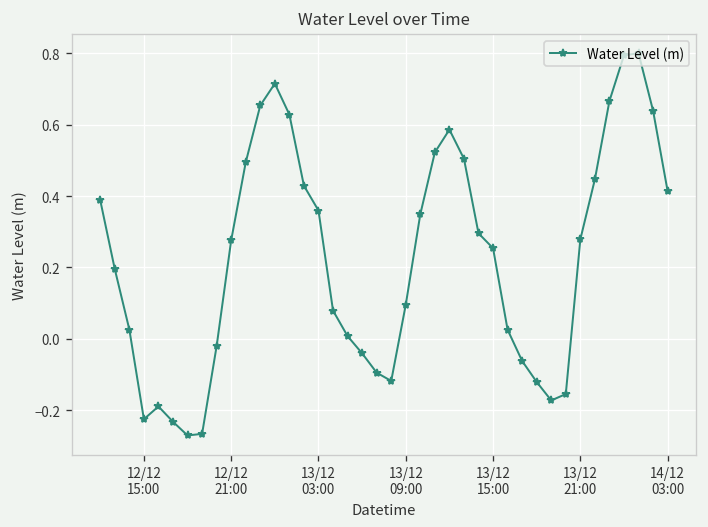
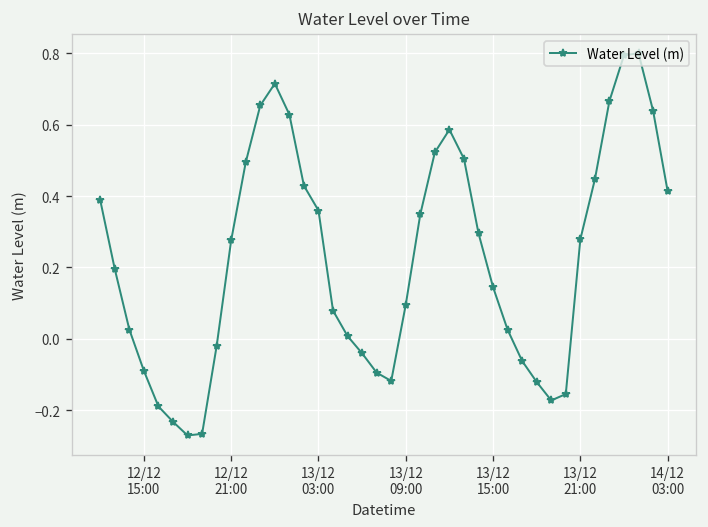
12/12 15:00: -0.23 -> -0.09
13/12 15:00: 0.25 -> 0.14
